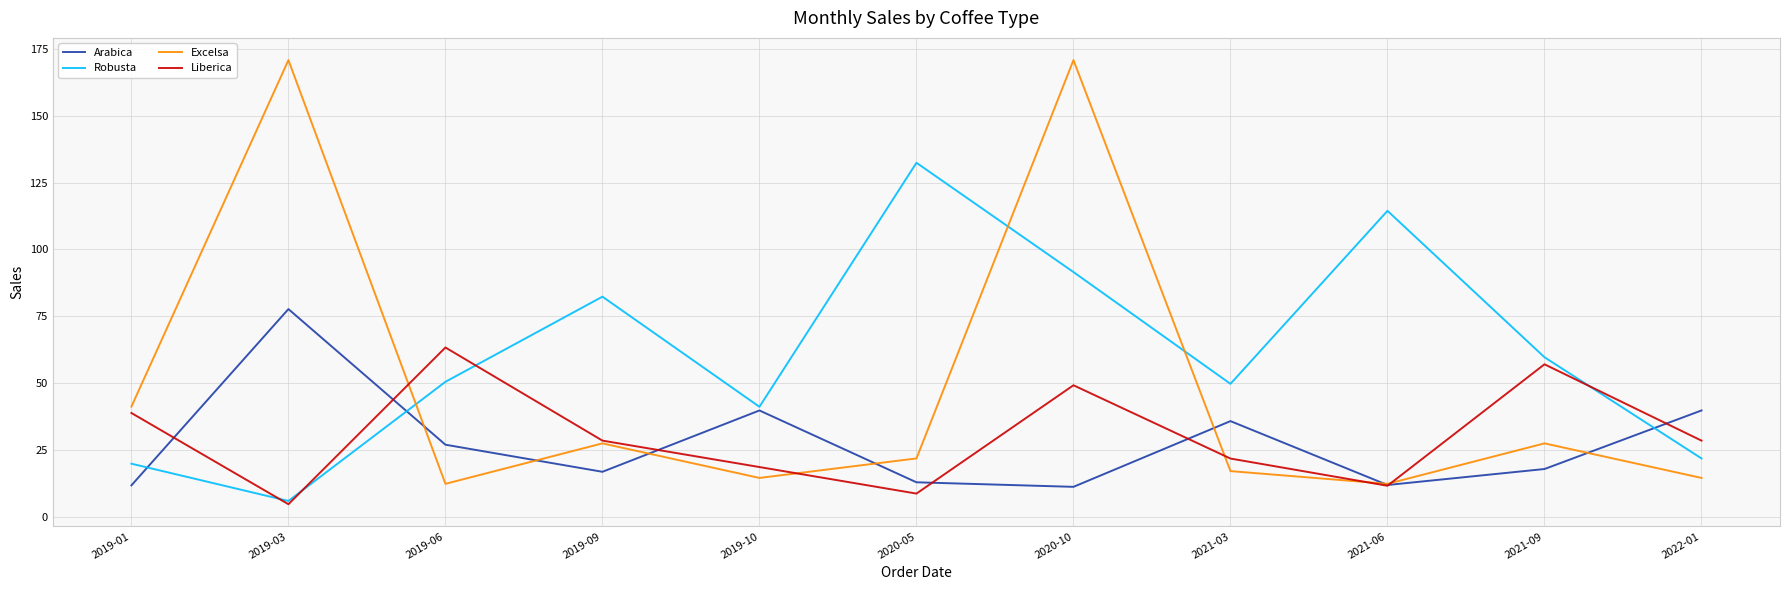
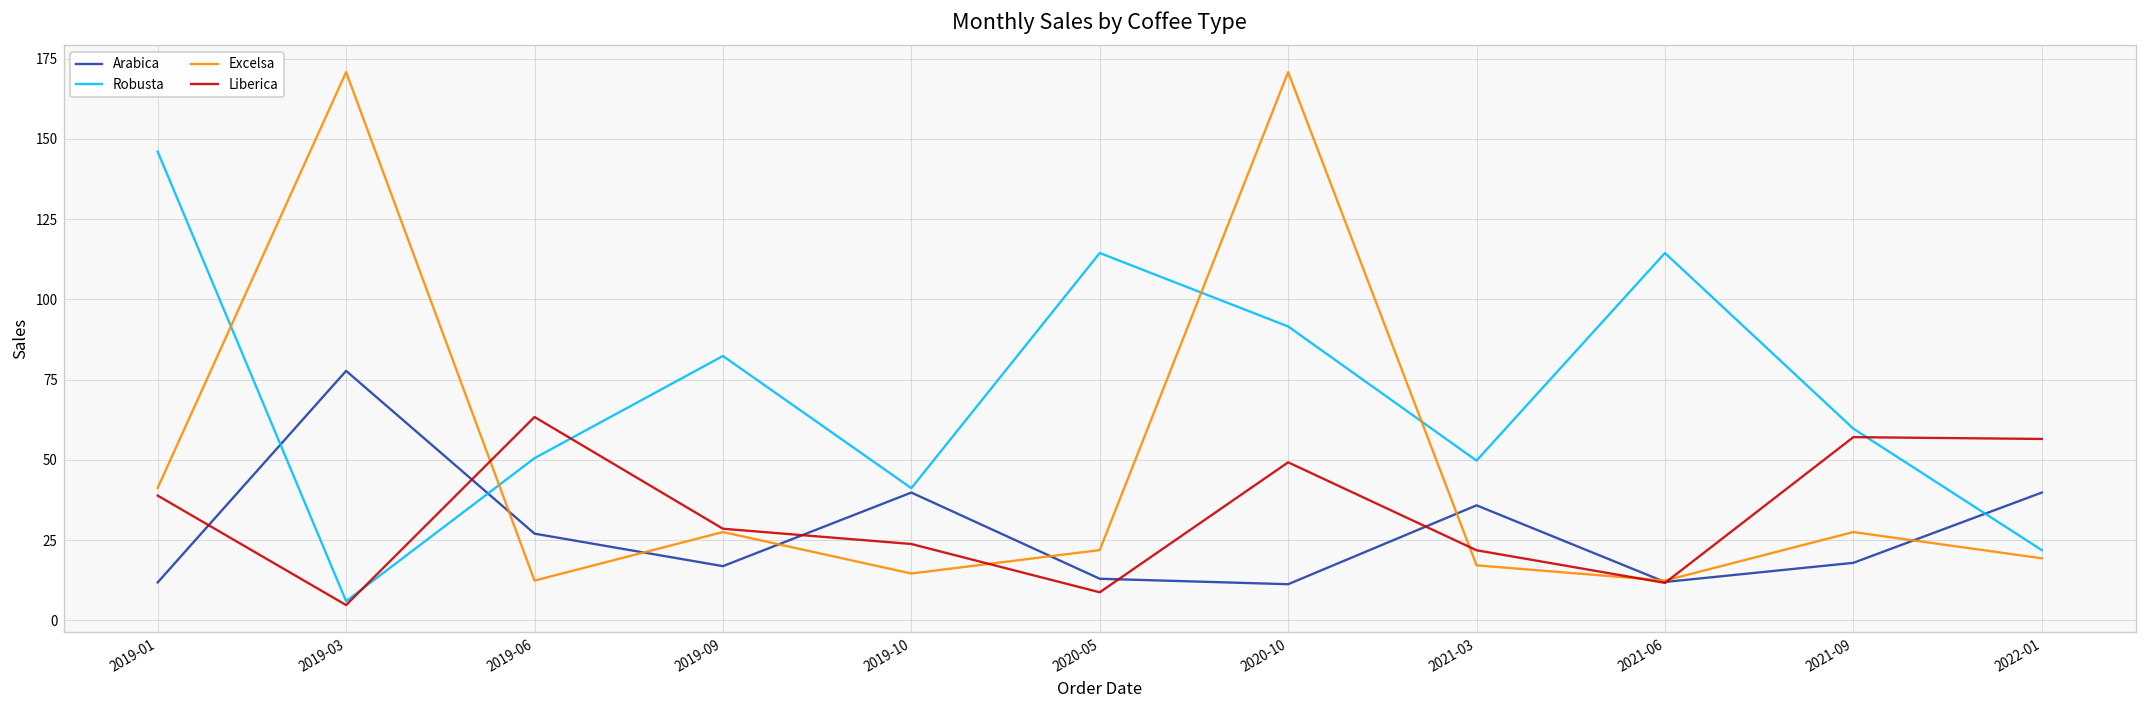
Robusta, 2019-01: 20 -> 146
Liberica, 2019-10: 19 -> 24
Robusta, 2020-05: 132 -> 114
Excelsa, 2022-01: 15 -> 19
Liberica, 2022-01: 29 -> 57
